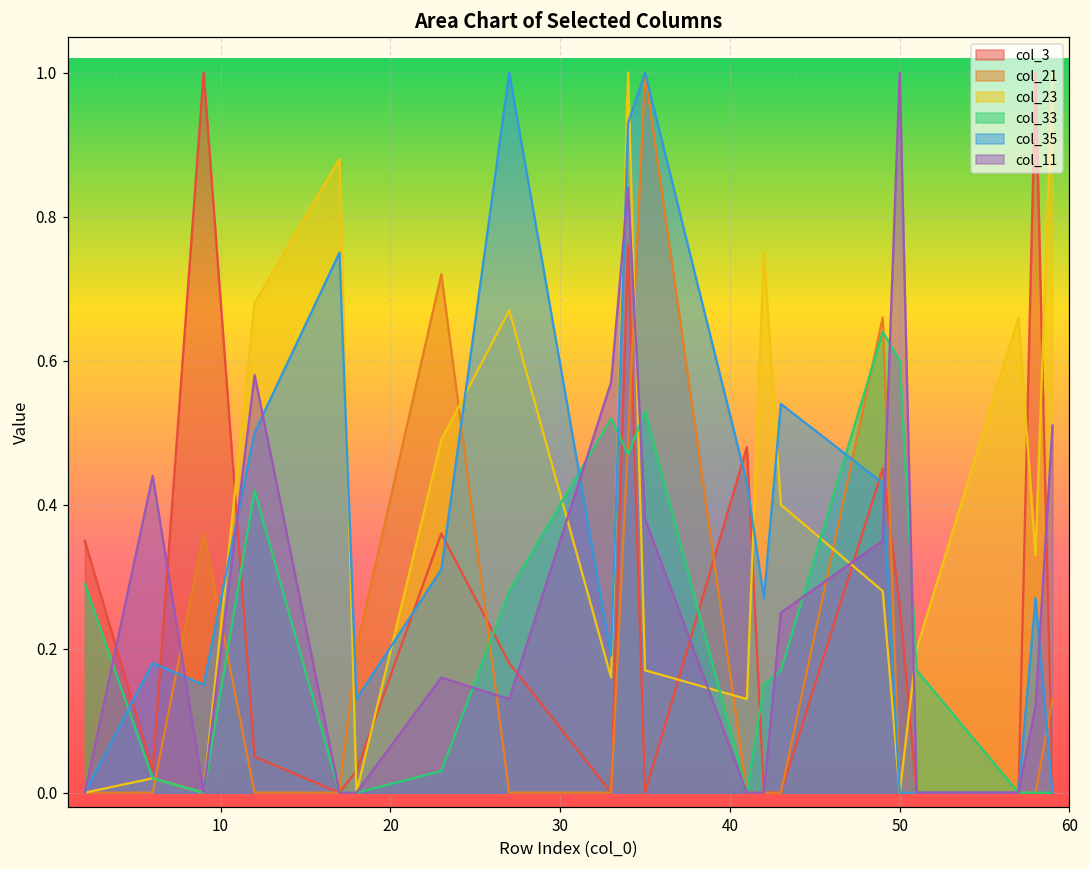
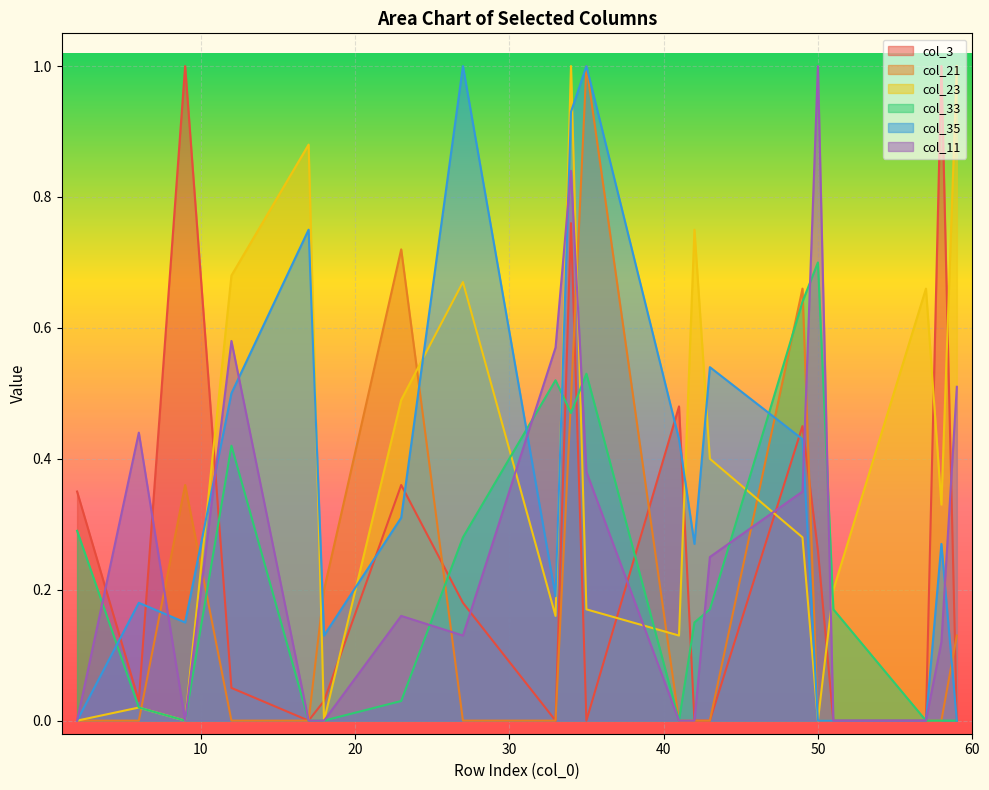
col_33, 50: 0.6 -> 0.7
